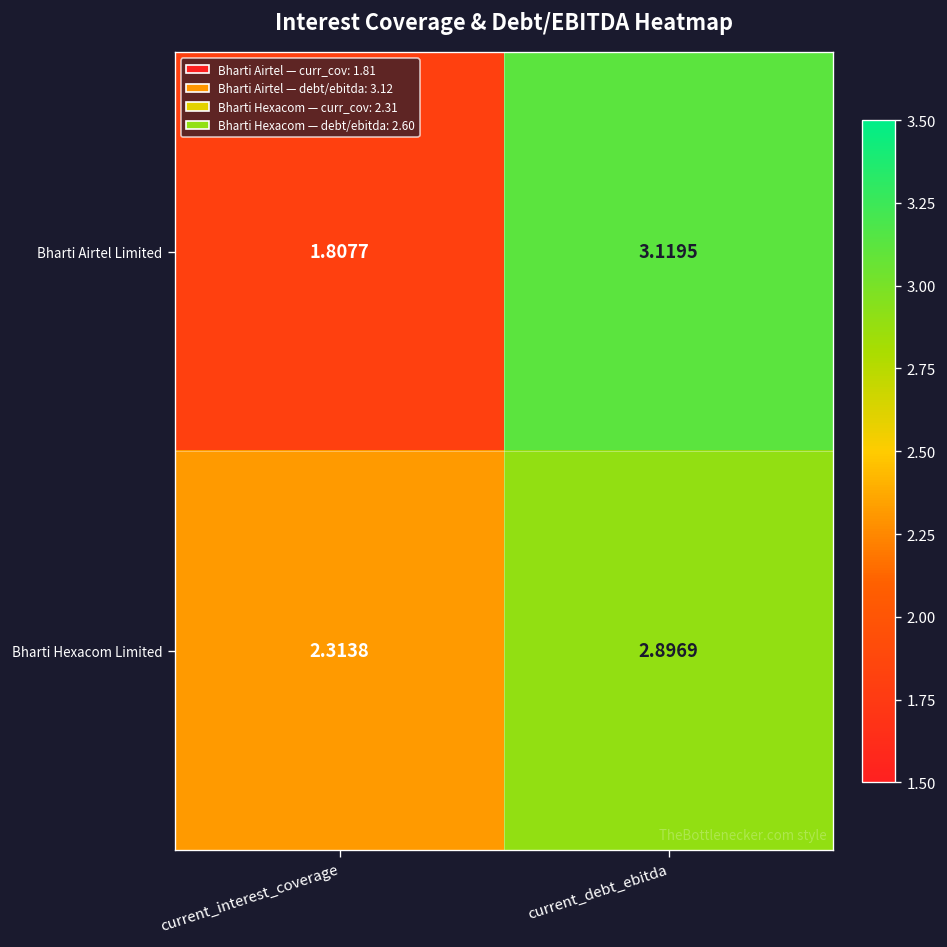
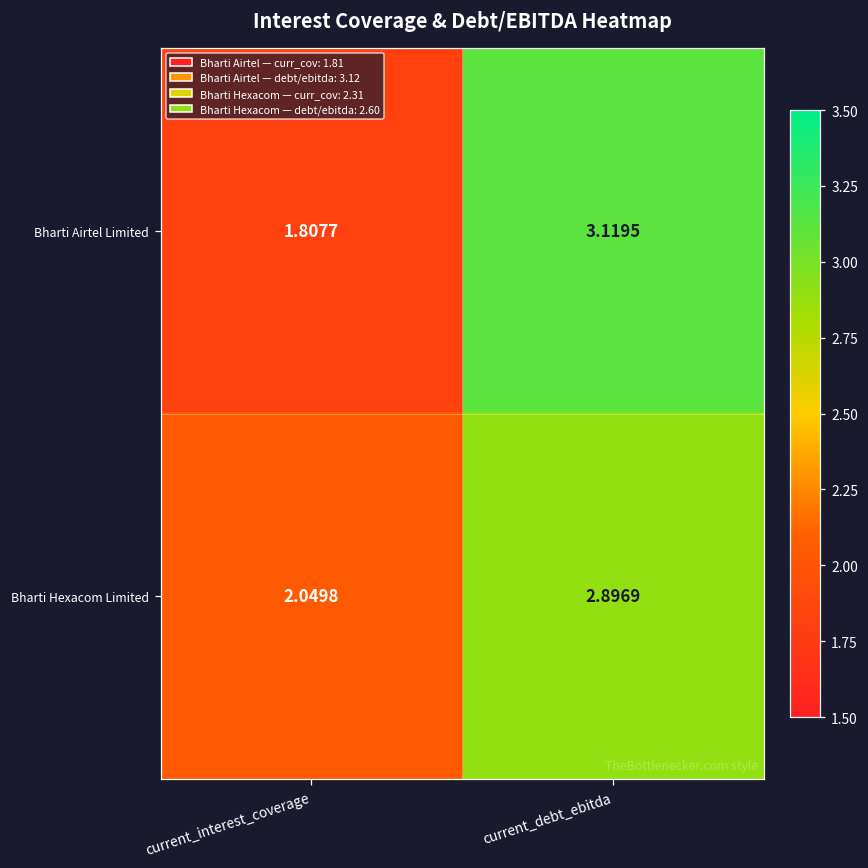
Bharti Hexacom Limited, current_interest_coverage: 2.3138 -> 2.0498
